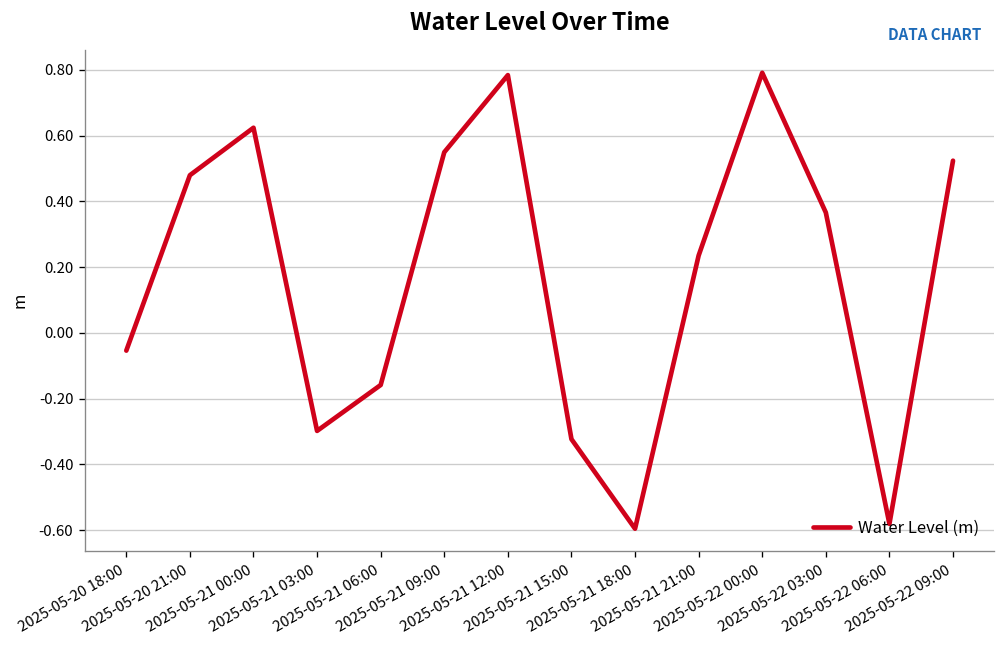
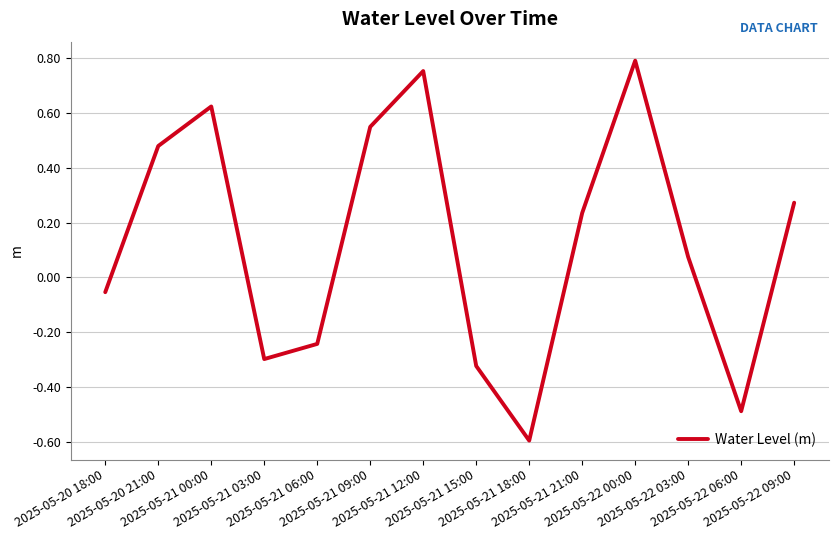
2025-05-21 06:00: -0.16 -> -0.24
2025-05-21 12:00: 0.78 -> 0.75
2025-05-22 03:00: 0.37 -> 0.07
2025-05-22 06:00: -0.58 -> -0.49
2025-05-22 09:00: 0.52 -> 0.27
